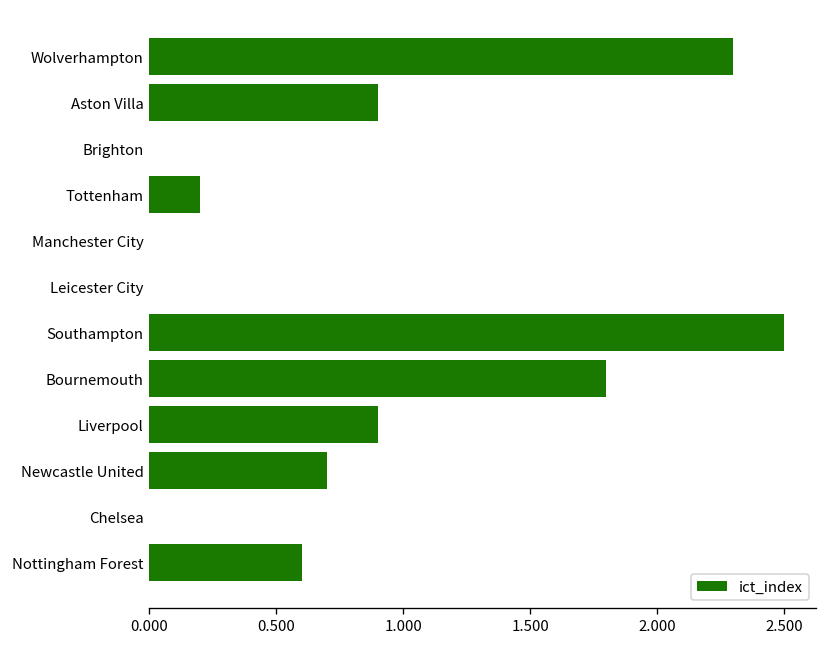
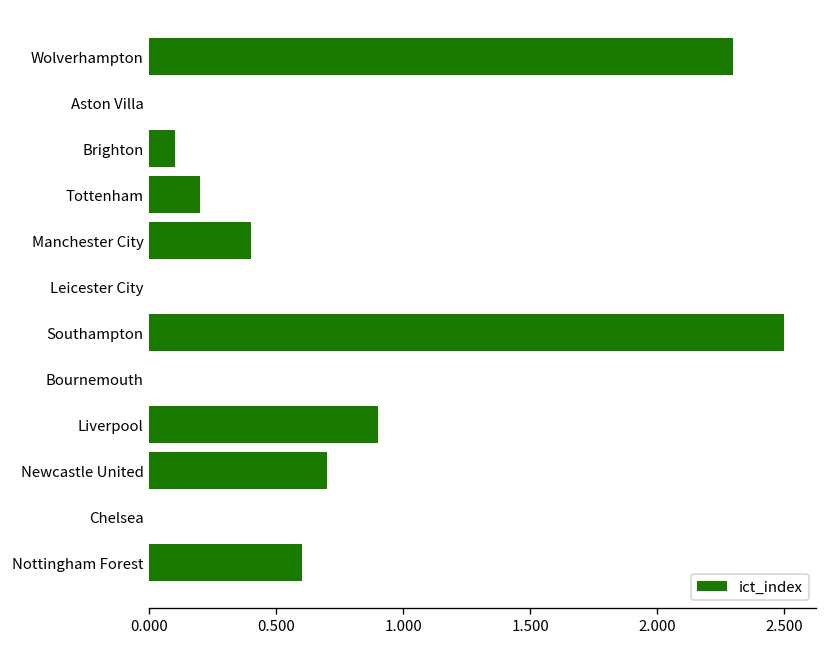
Aston Villa: 0.9 -> 0.0
Brighton: 0.0 -> 0.1
Manchester City: 0.0 -> 0.4
Bournemouth: 1.8 -> 0.0
